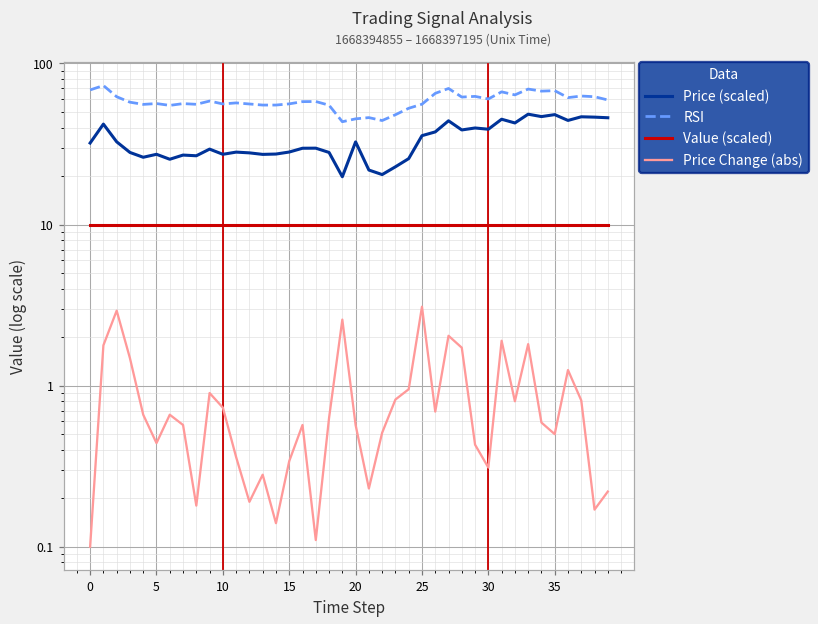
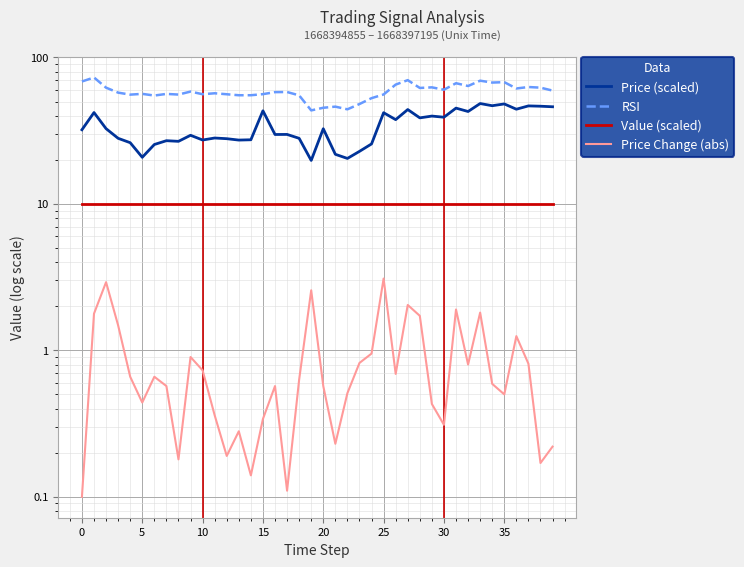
Price (scaled), 5: 27 -> 21
Price (scaled), 15: 28 -> 43
Price (scaled), 25: 36 -> 42
